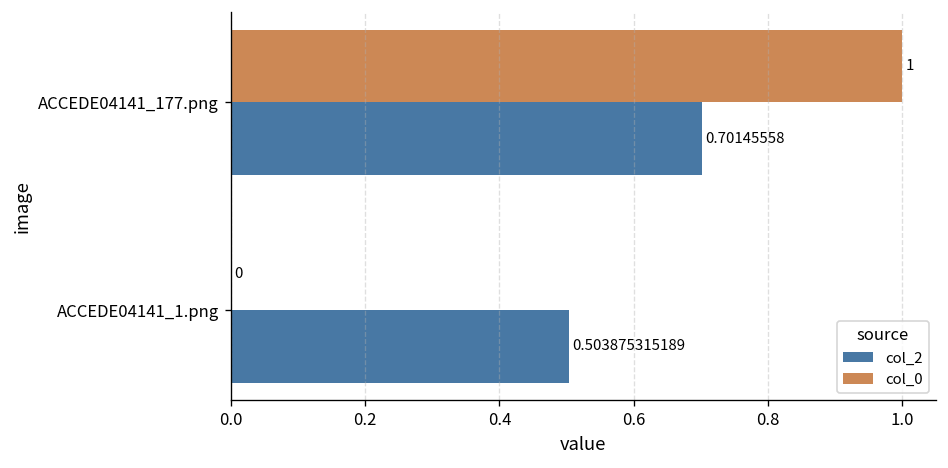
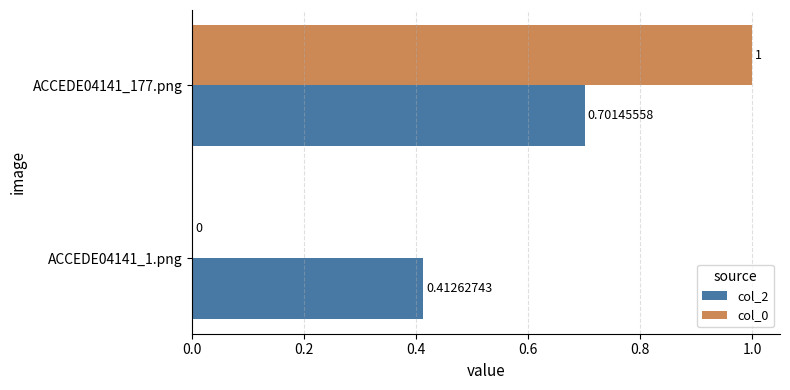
col_2, ACCEDE04141_1.png: 0.503875315189 -> 0.41262743
